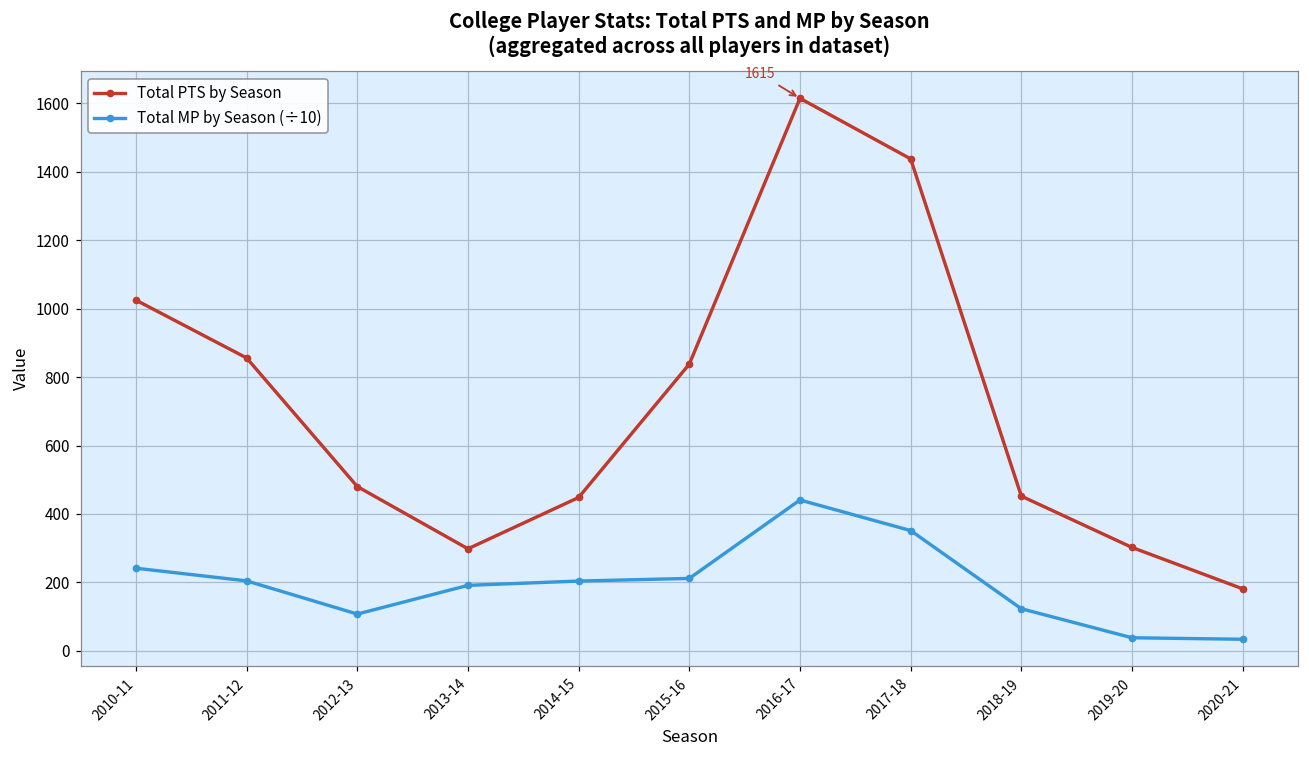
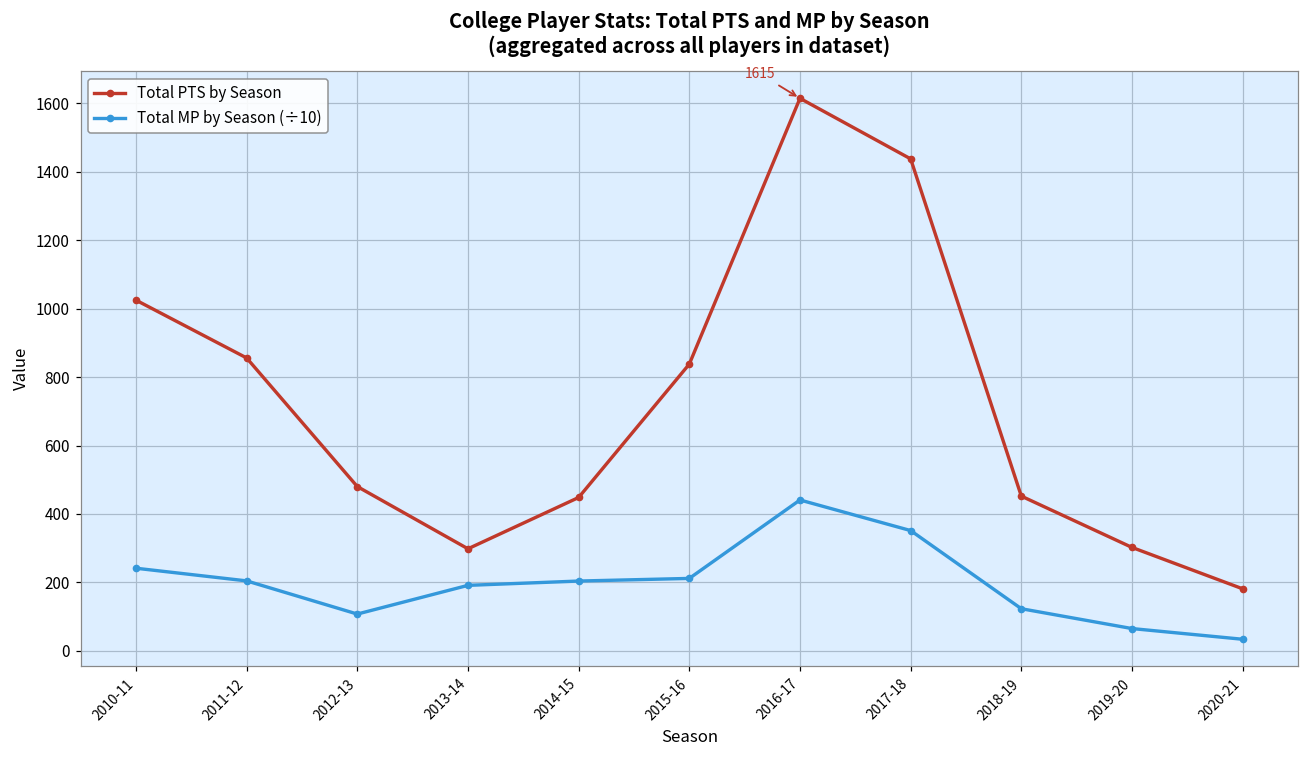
Total MP by Season (÷10), 2019-20: 40 -> 60
